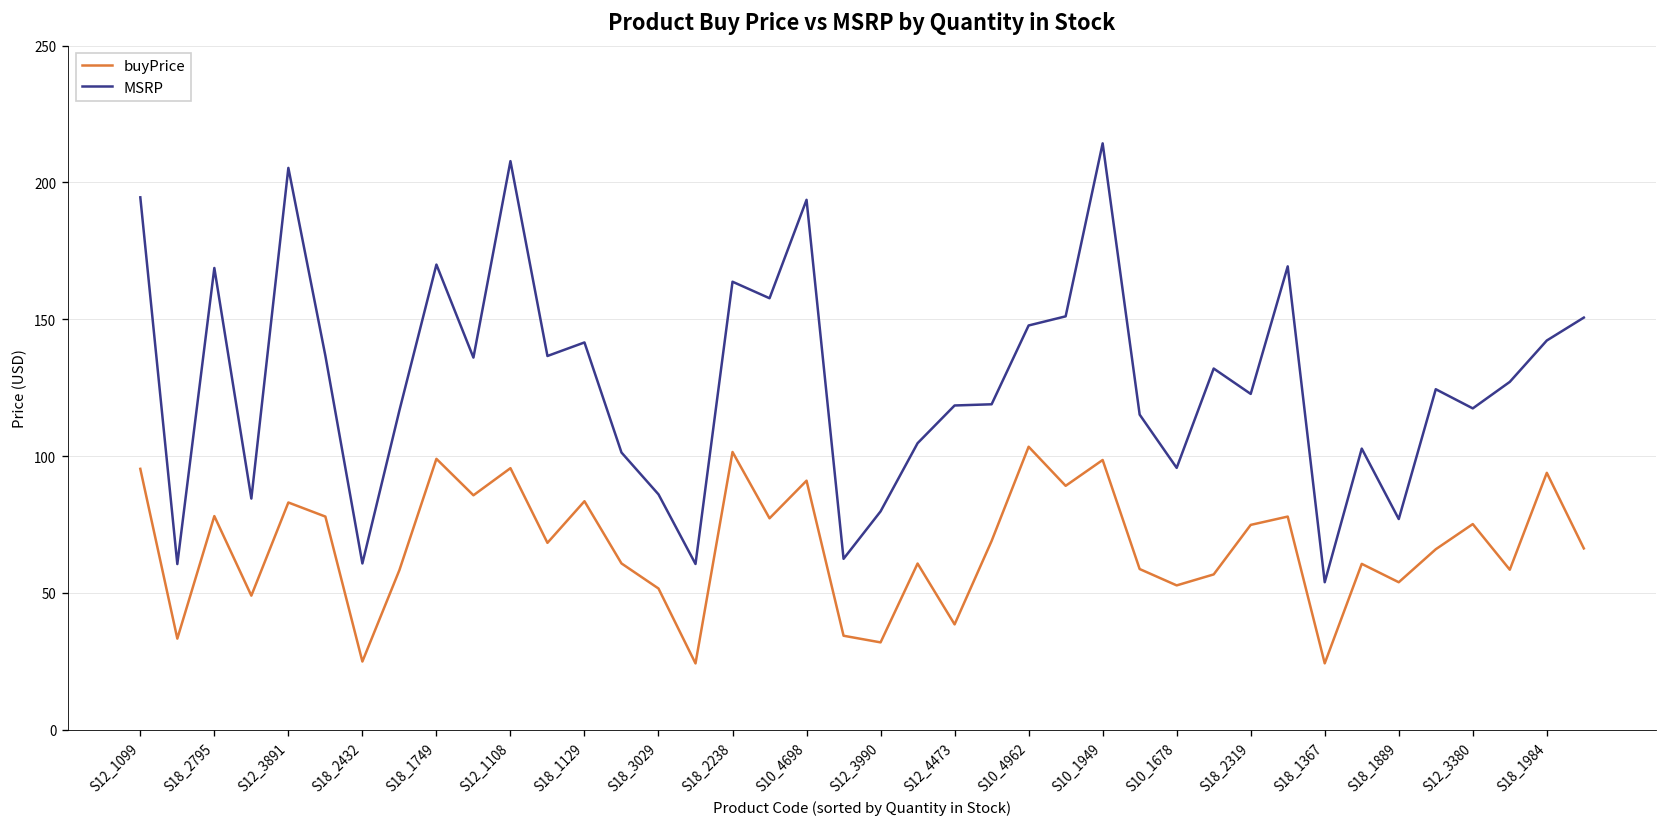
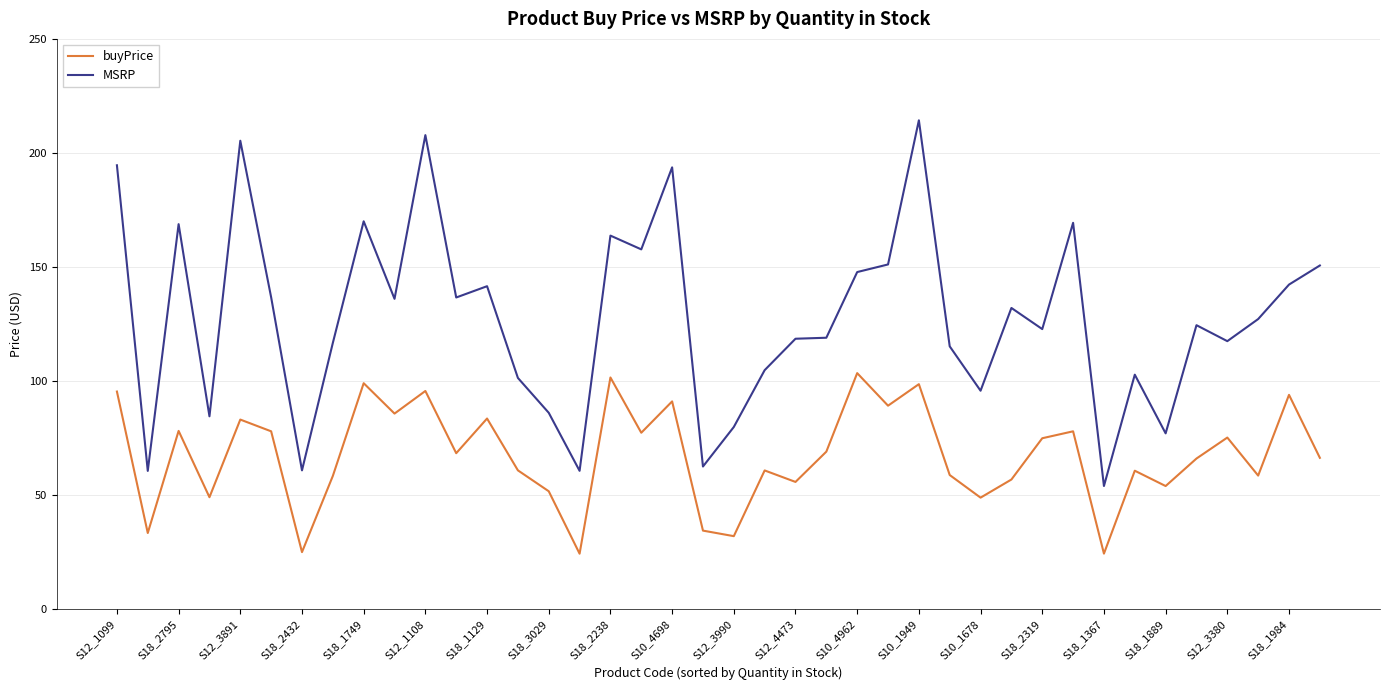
buyPrice, S12_4473: 39 -> 56
buyPrice, S10_1678: 53 -> 49
